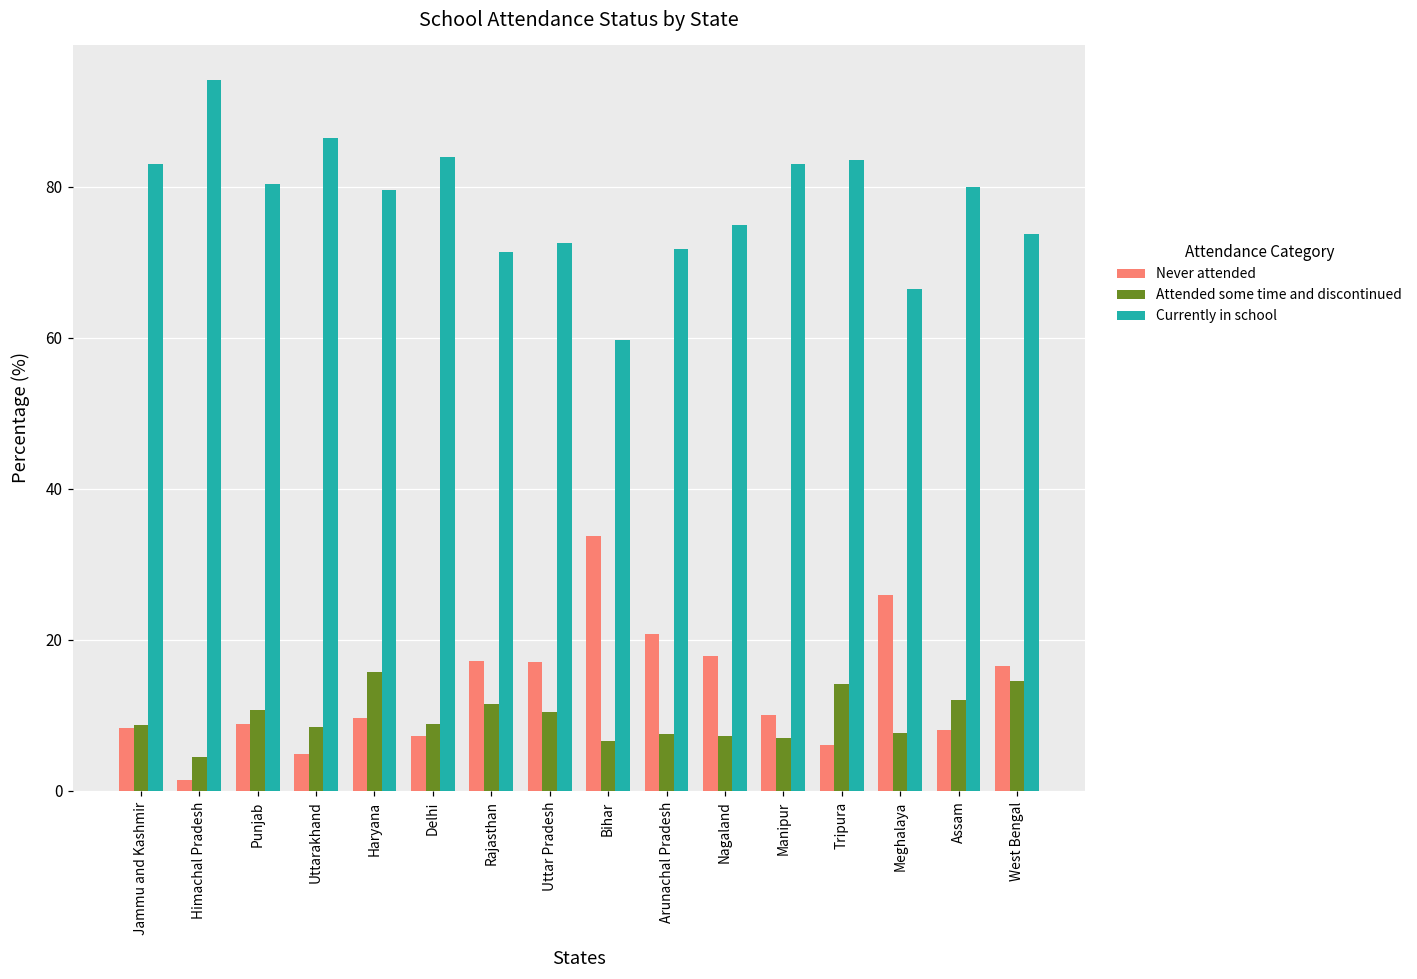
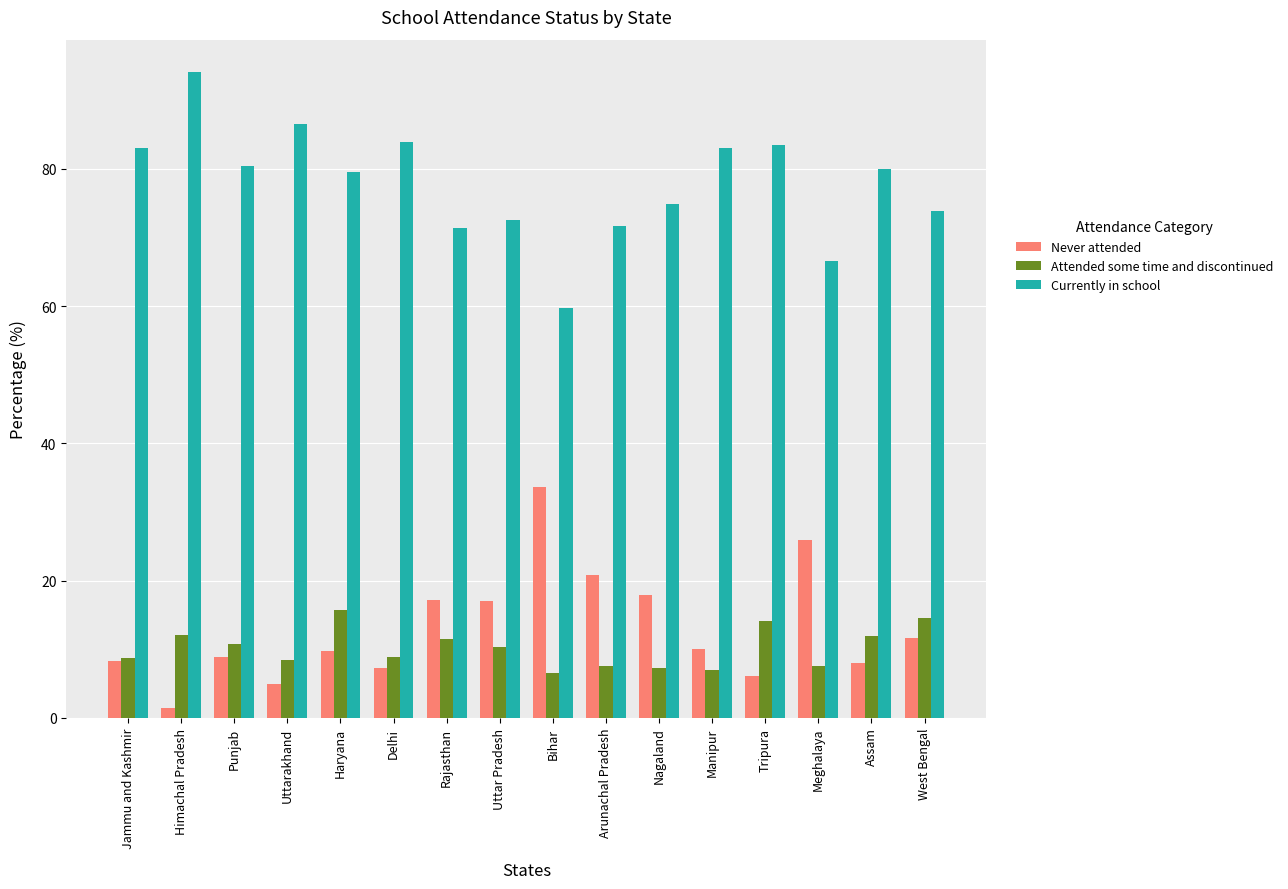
Attended some time and discontinued, Himachal Pradesh: 5 -> 12
Never attended, West Bengal: 17 -> 12
